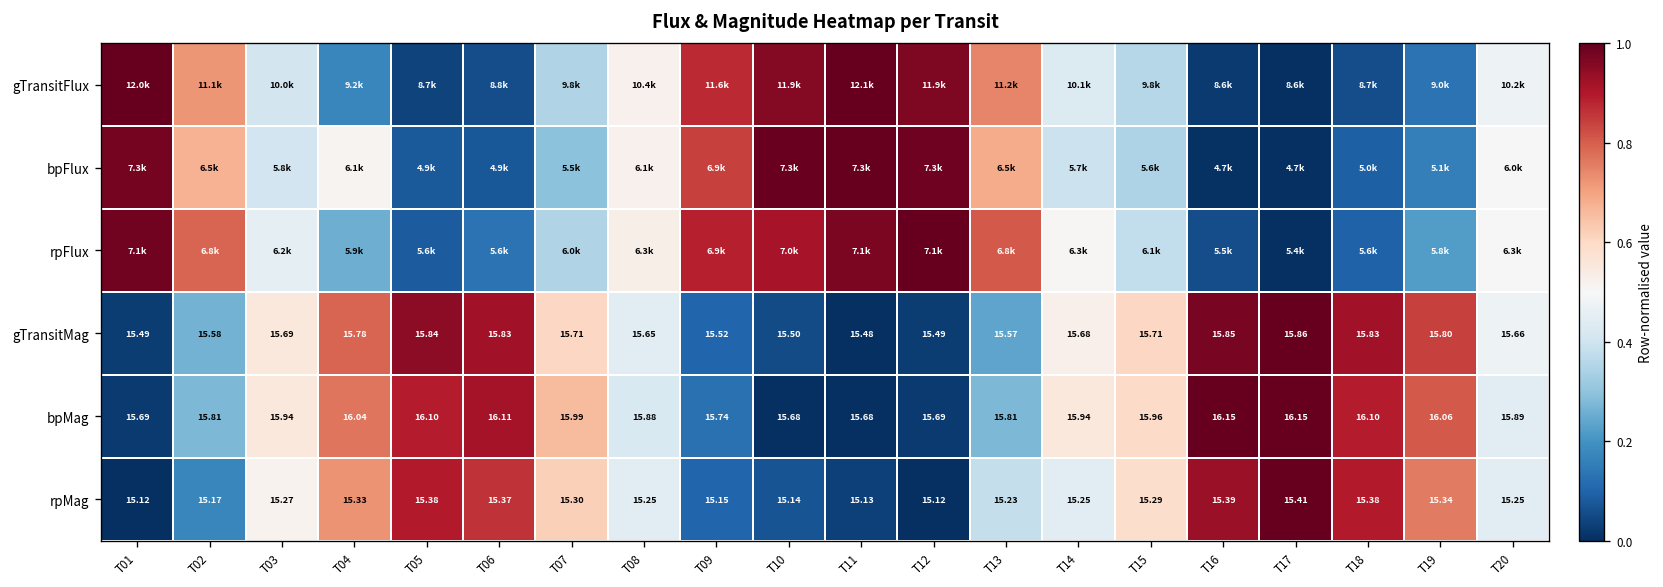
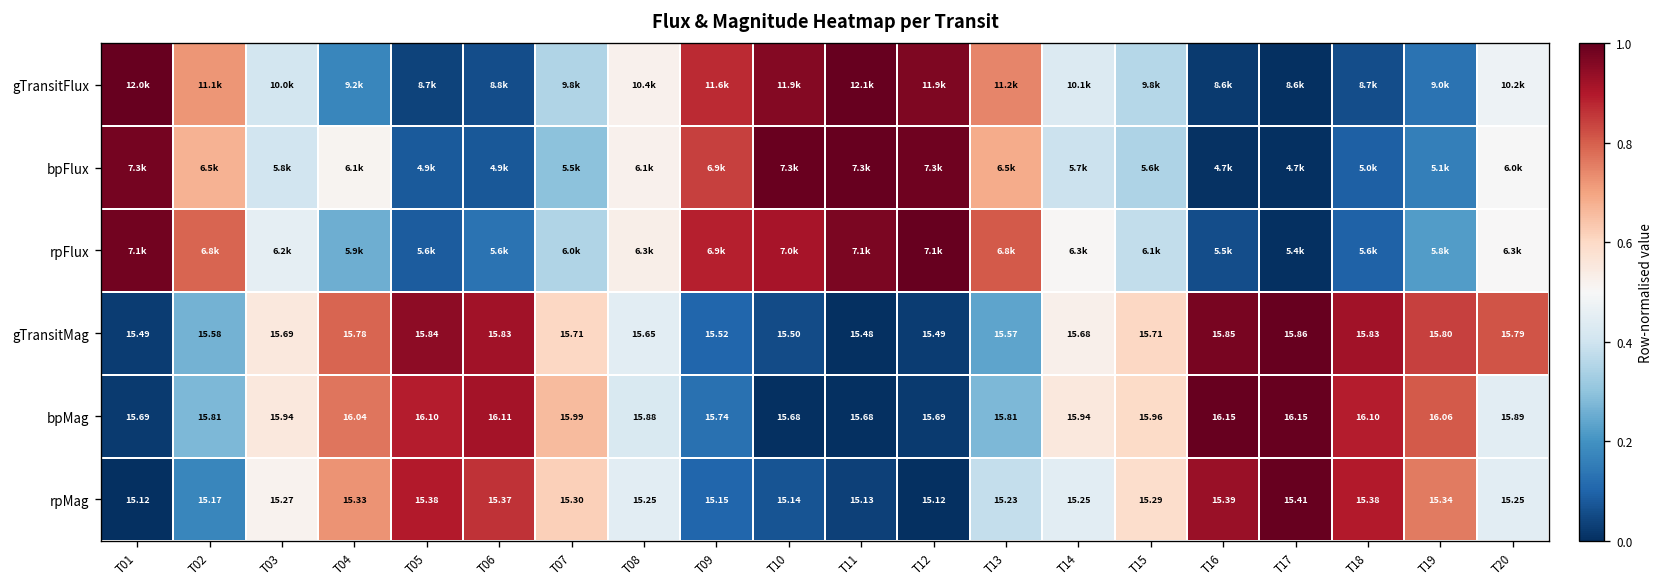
gTransitMag, T20: 15.66 -> 15.79
